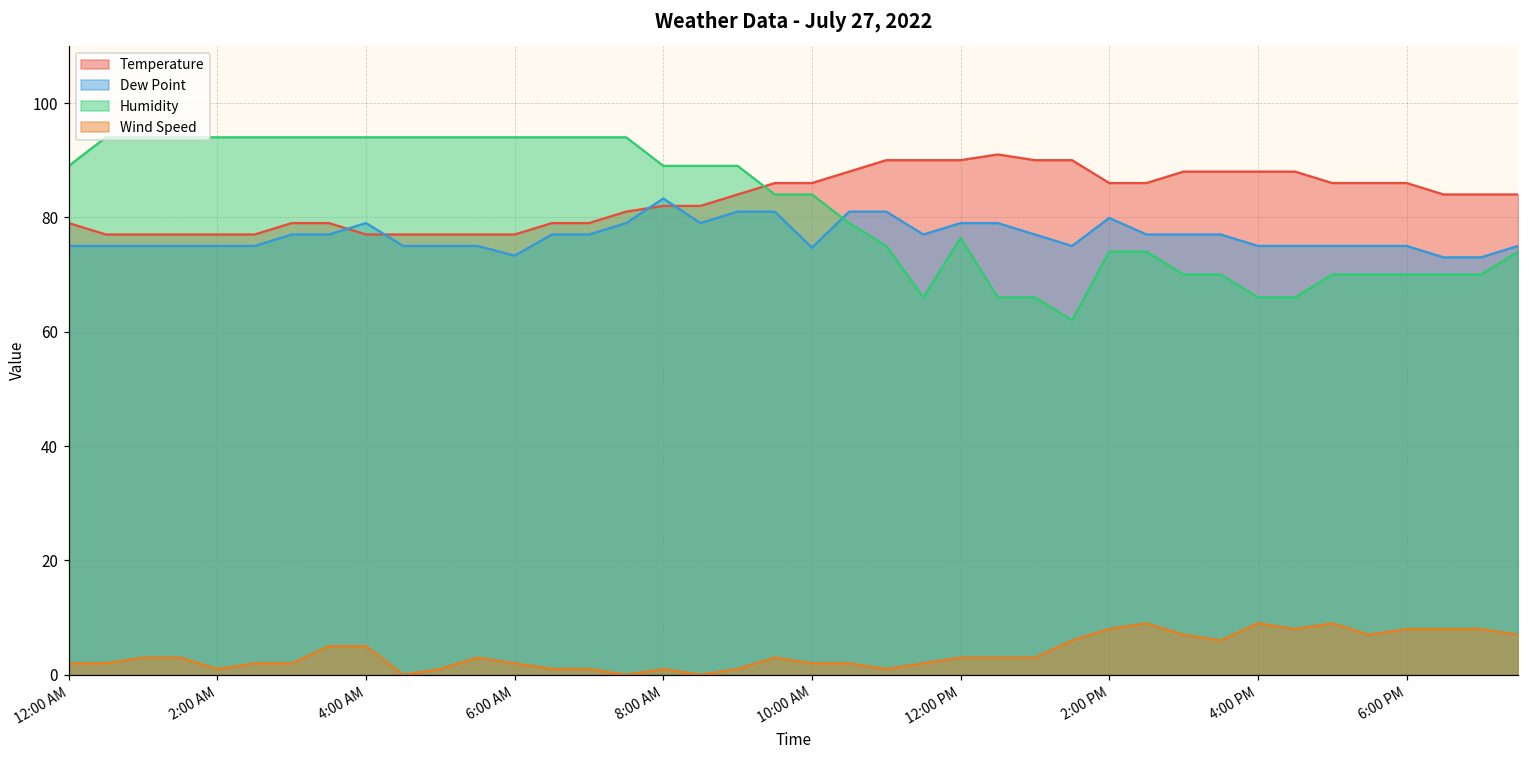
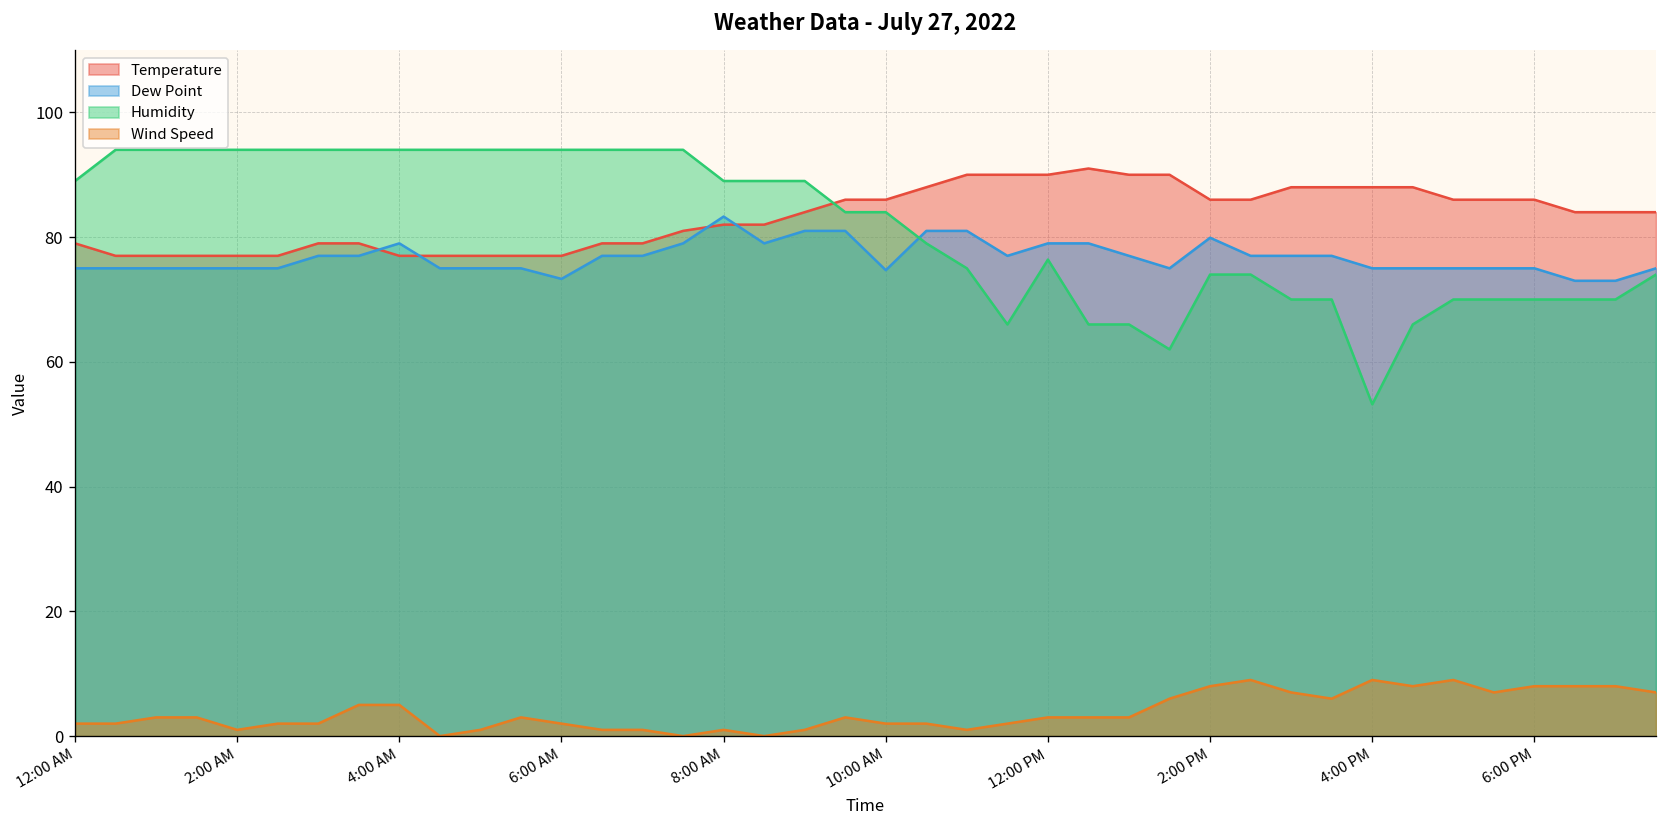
Humidity, 4:00 PM: 66 -> 53
